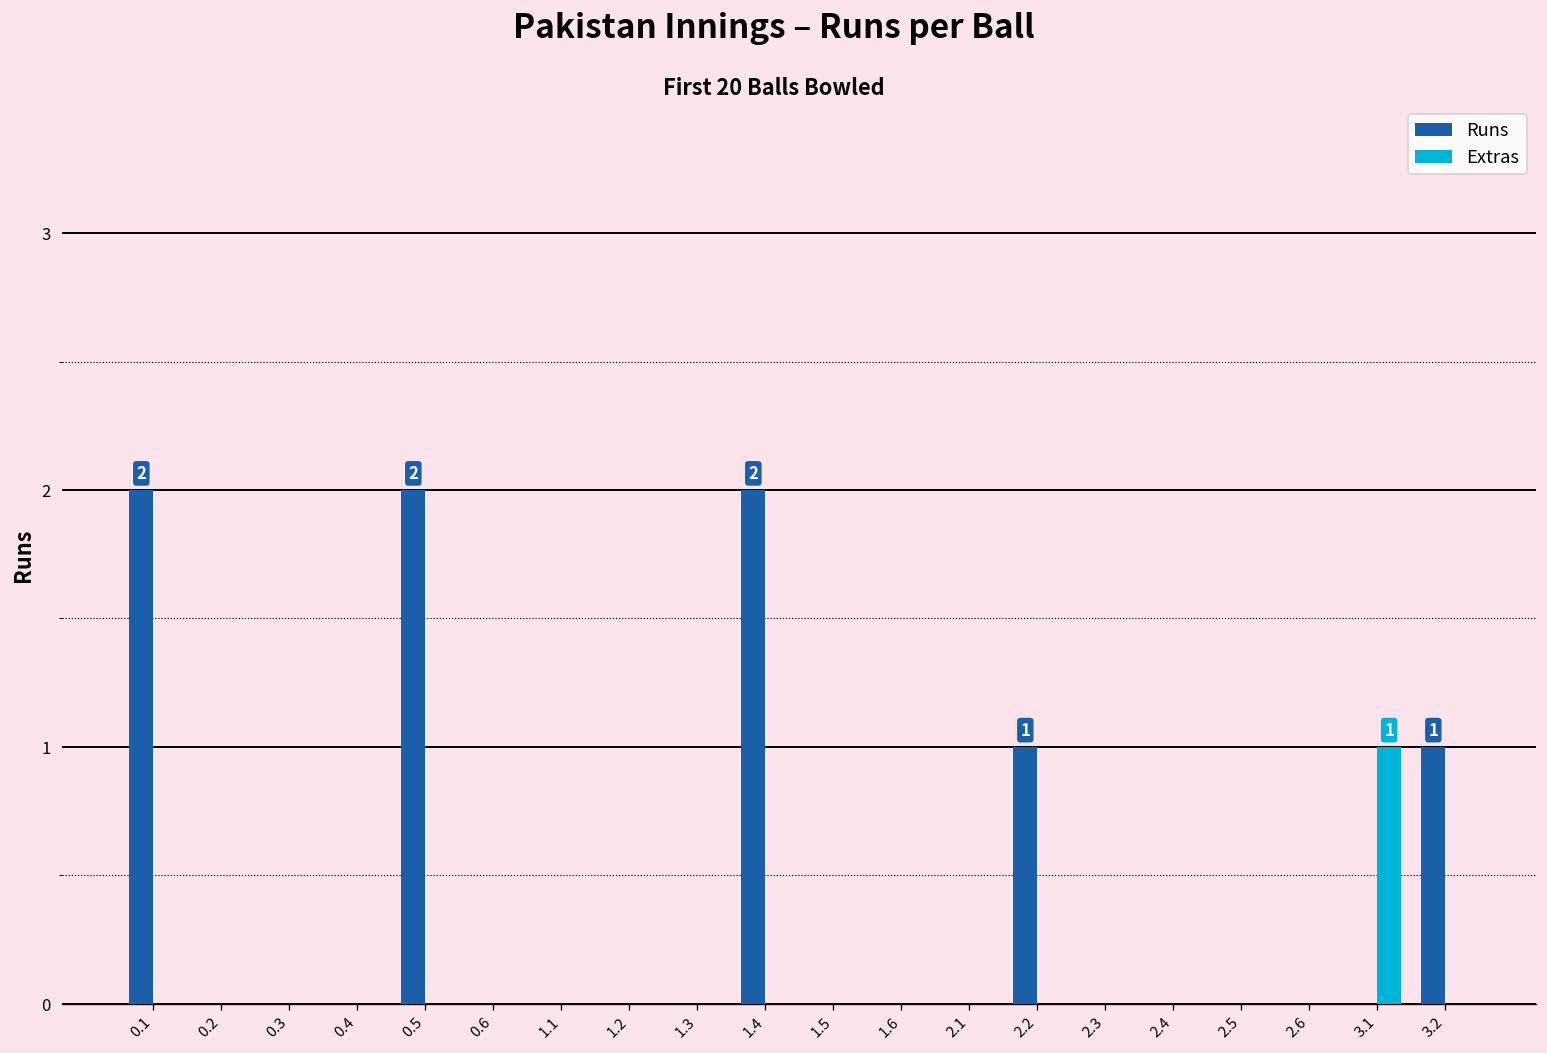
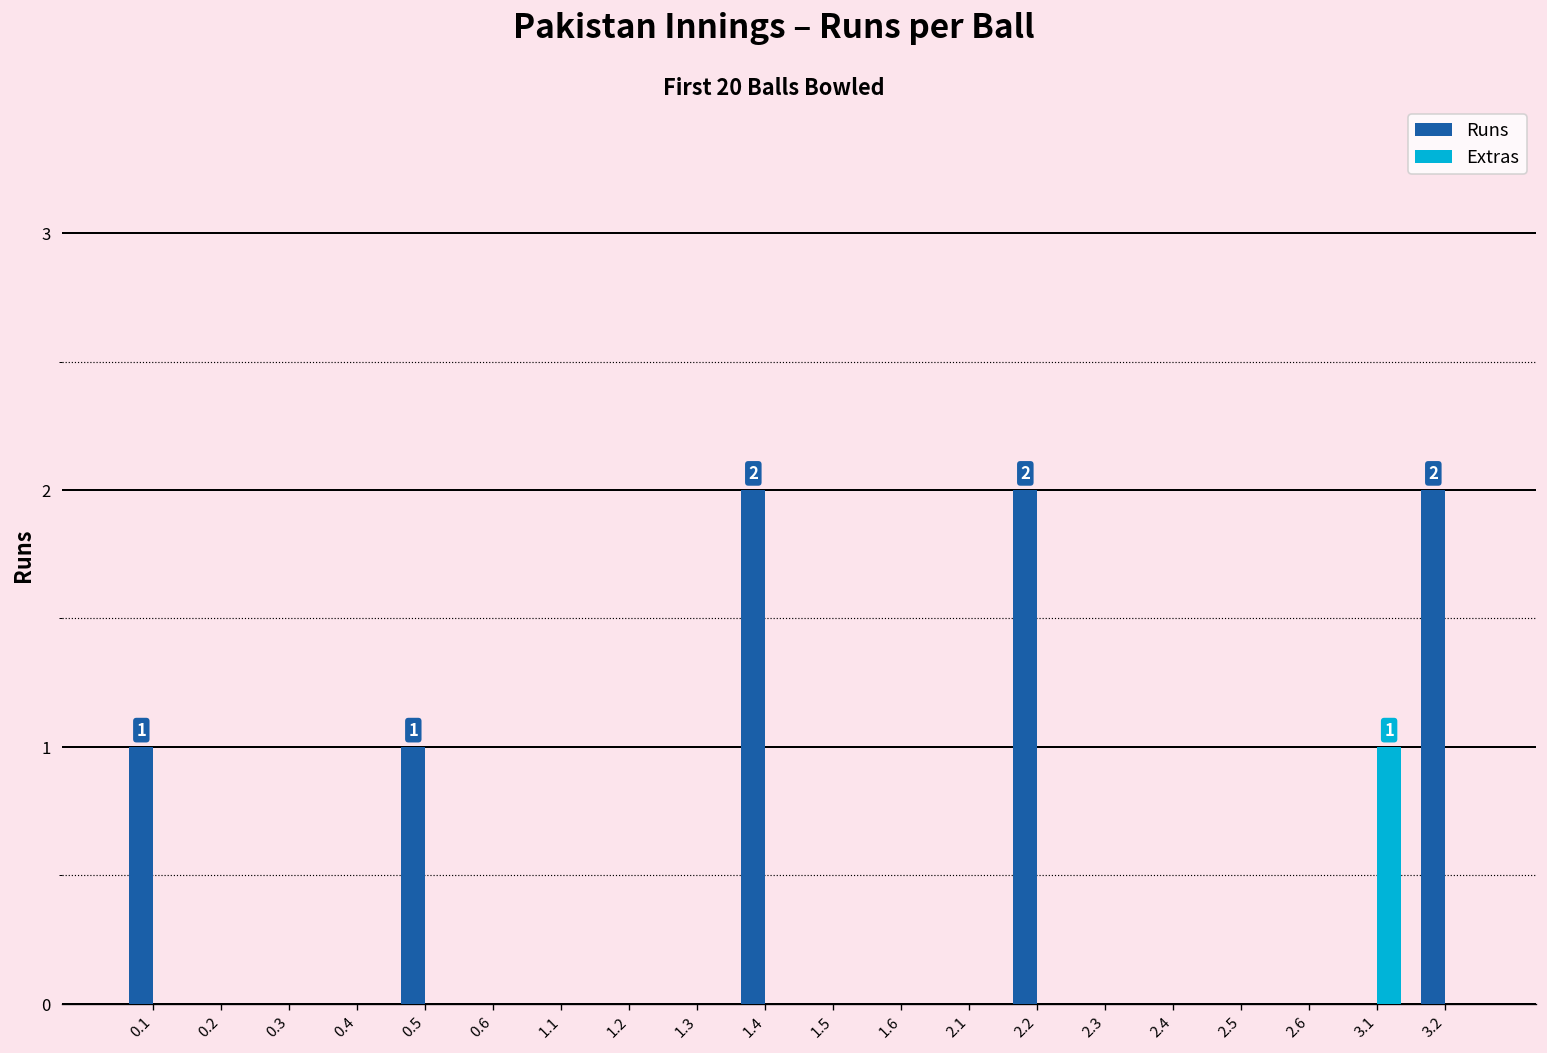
Runs, 0.1: 2 -> 1
Runs, 0.5: 2 -> 1
Runs, 2.2: 1 -> 2
Runs, 3.2: 1 -> 2
